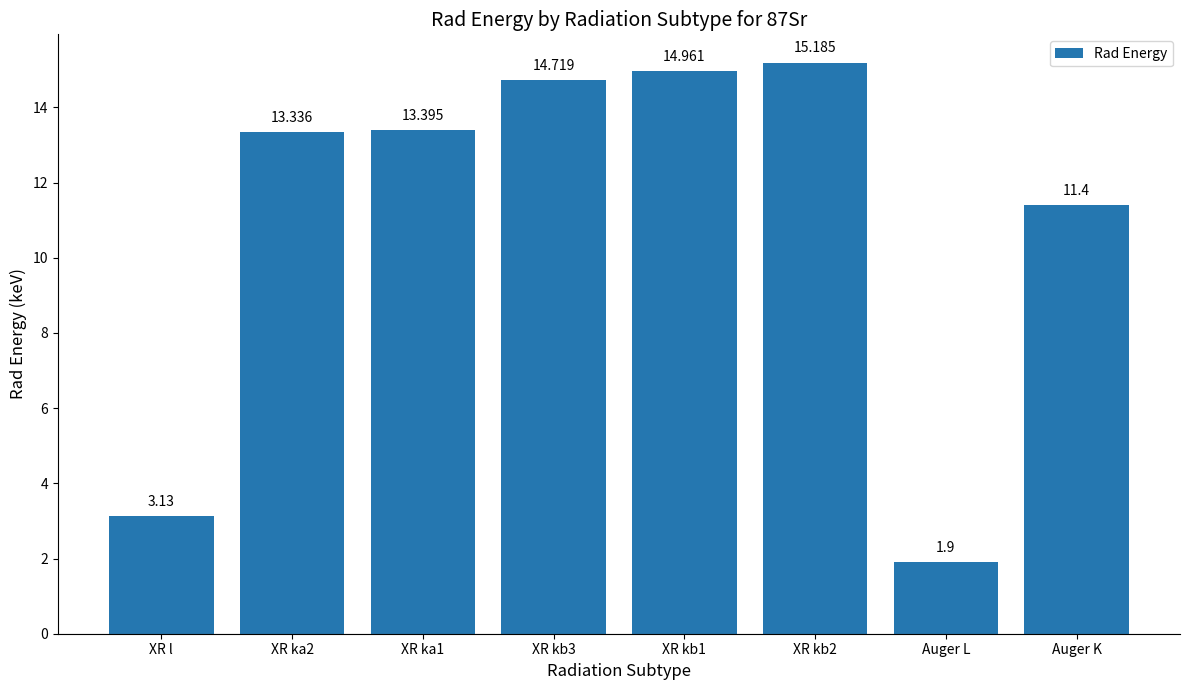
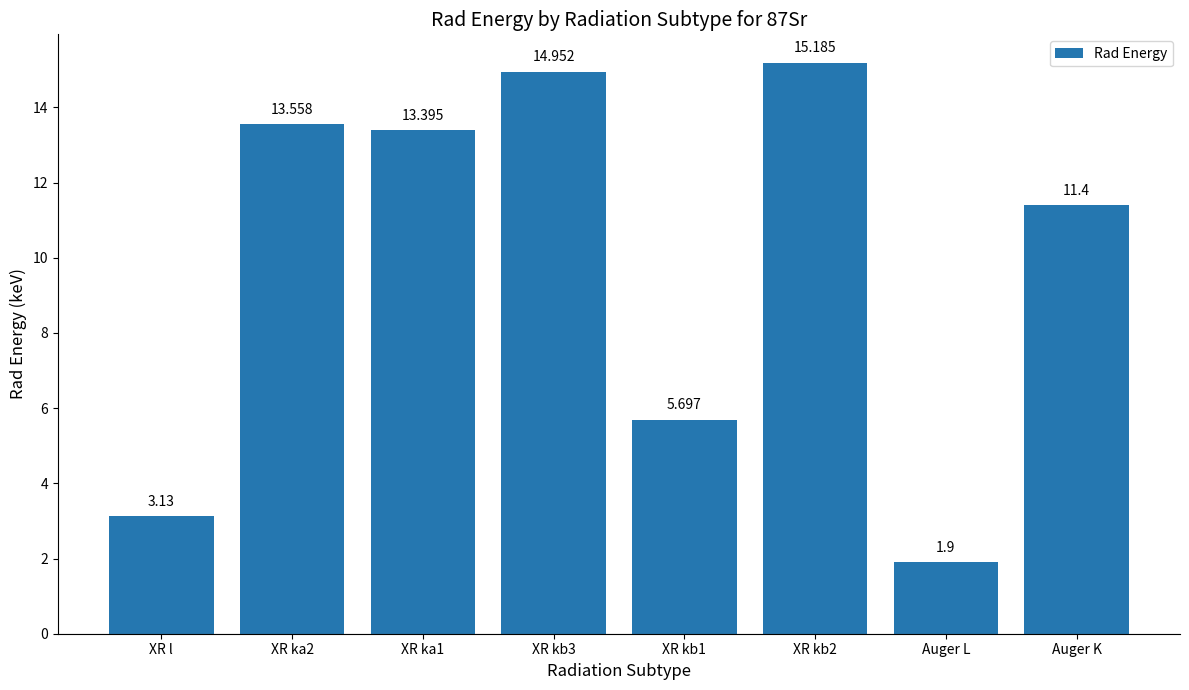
XR ka2: 13.336 -> 13.558
XR kb3: 14.719 -> 14.952
XR kb1: 14.961 -> 5.697
